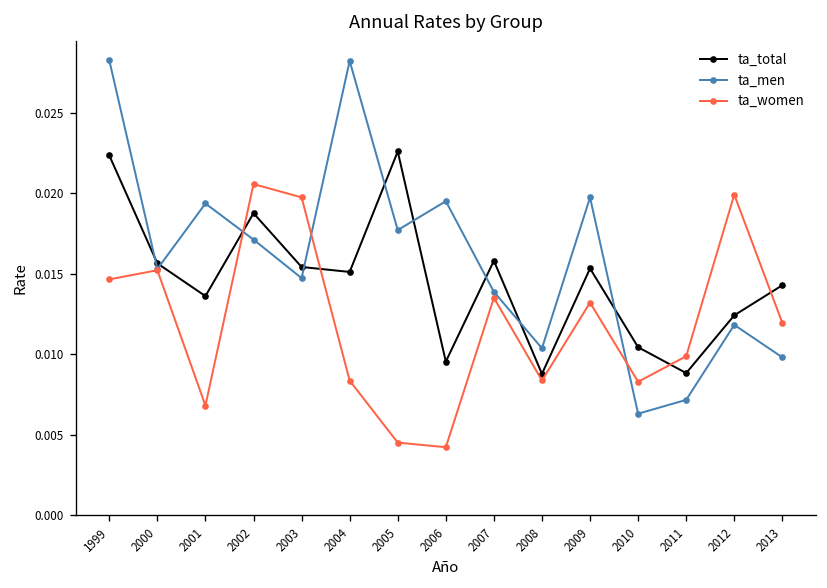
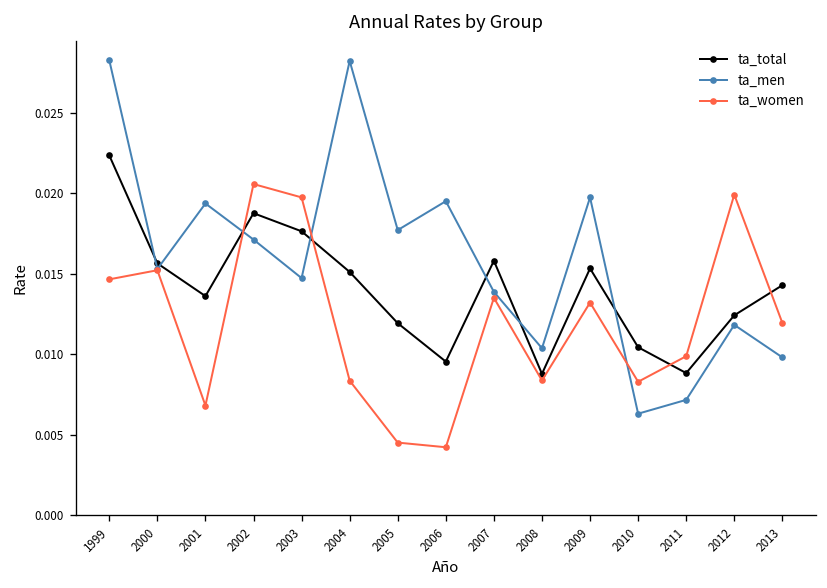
ta_total, 2003: 0.0154 -> 0.0176
ta_total, 2005: 0.0226 -> 0.0119
